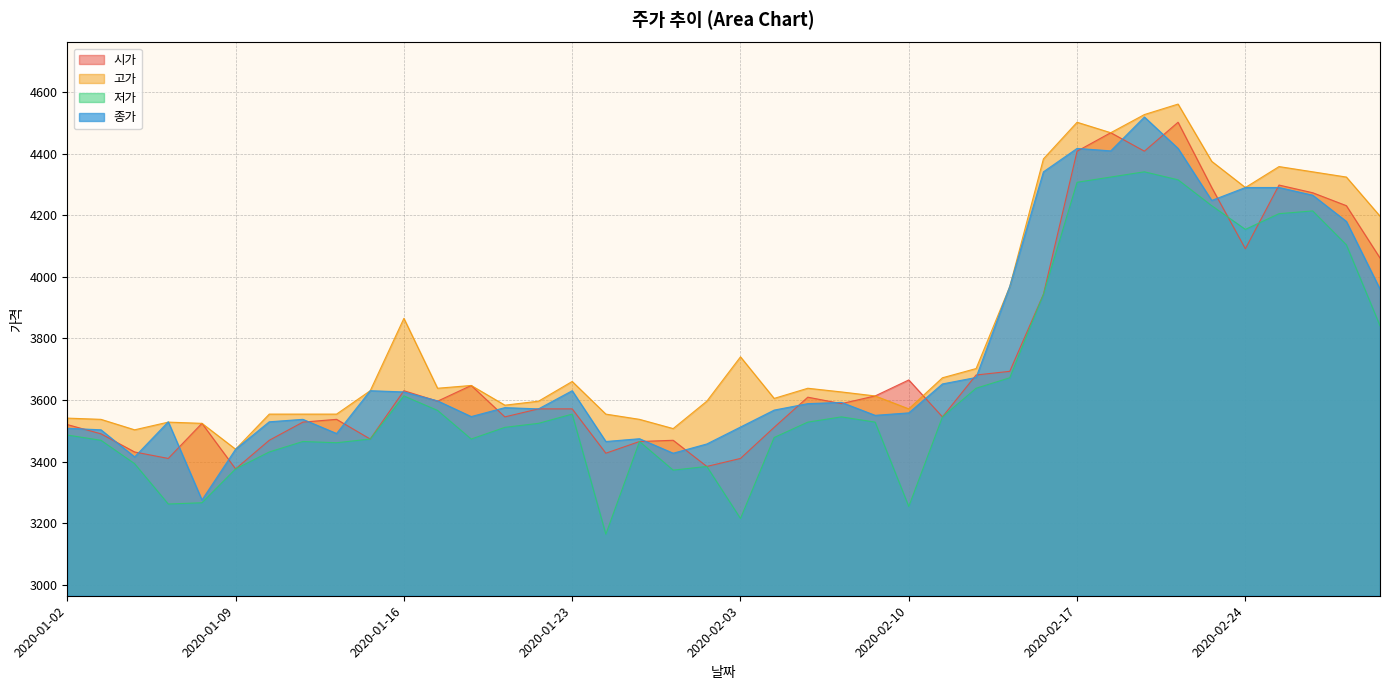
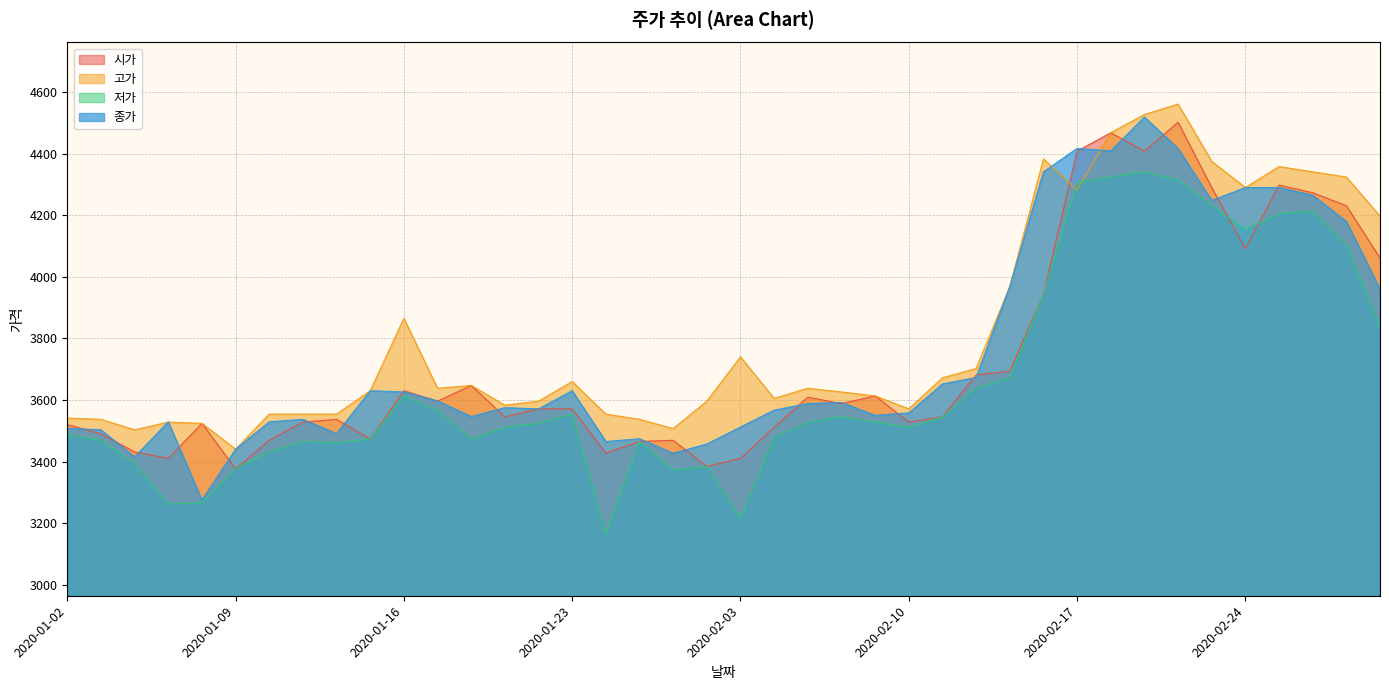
시가, 2020-02-10: 3670 -> 3530
저가, 2020-02-10: 3250 -> 3510
고가, 2020-02-17: 4500 -> 4280
